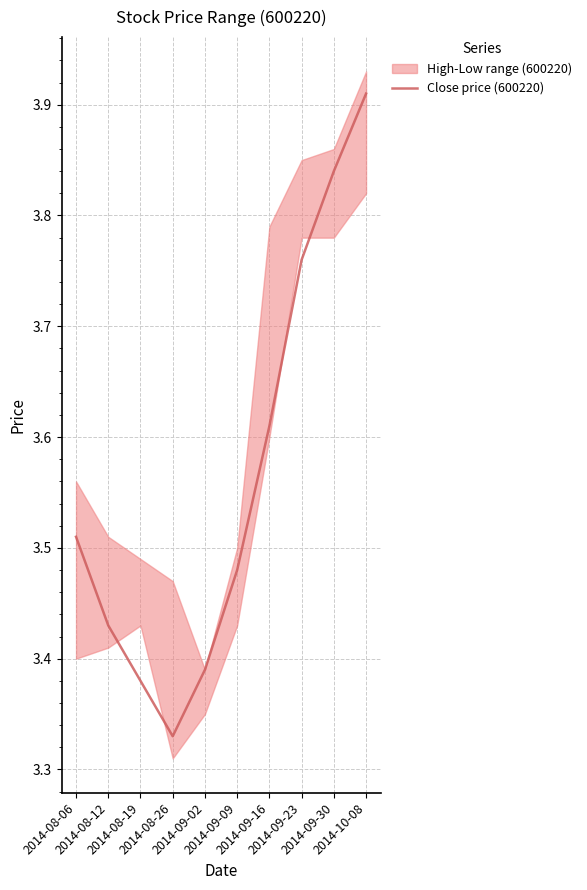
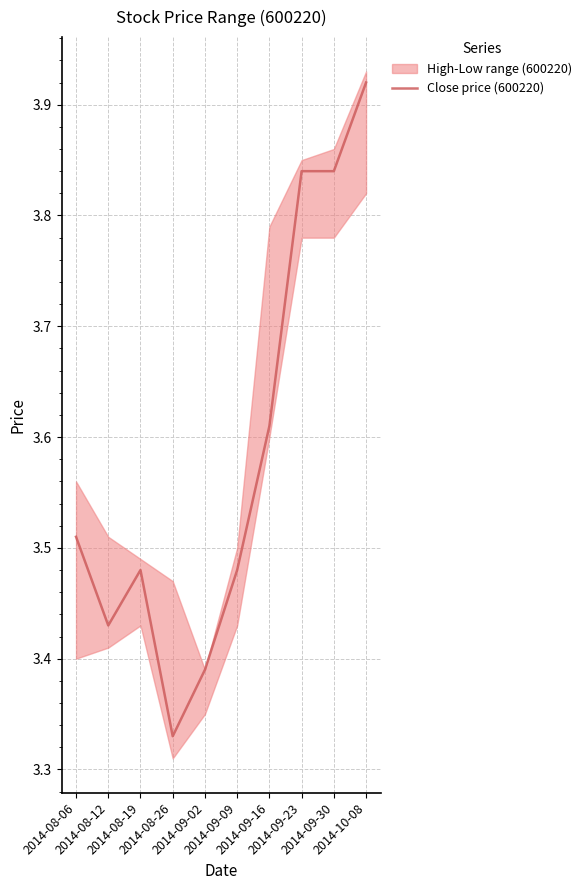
Close price (600220), 2014-08-19: 3.38 -> 3.48
Close price (600220), 2014-09-23: 3.76 -> 3.84
Close price (600220), 2014-10-08: 3.91 -> 3.92
